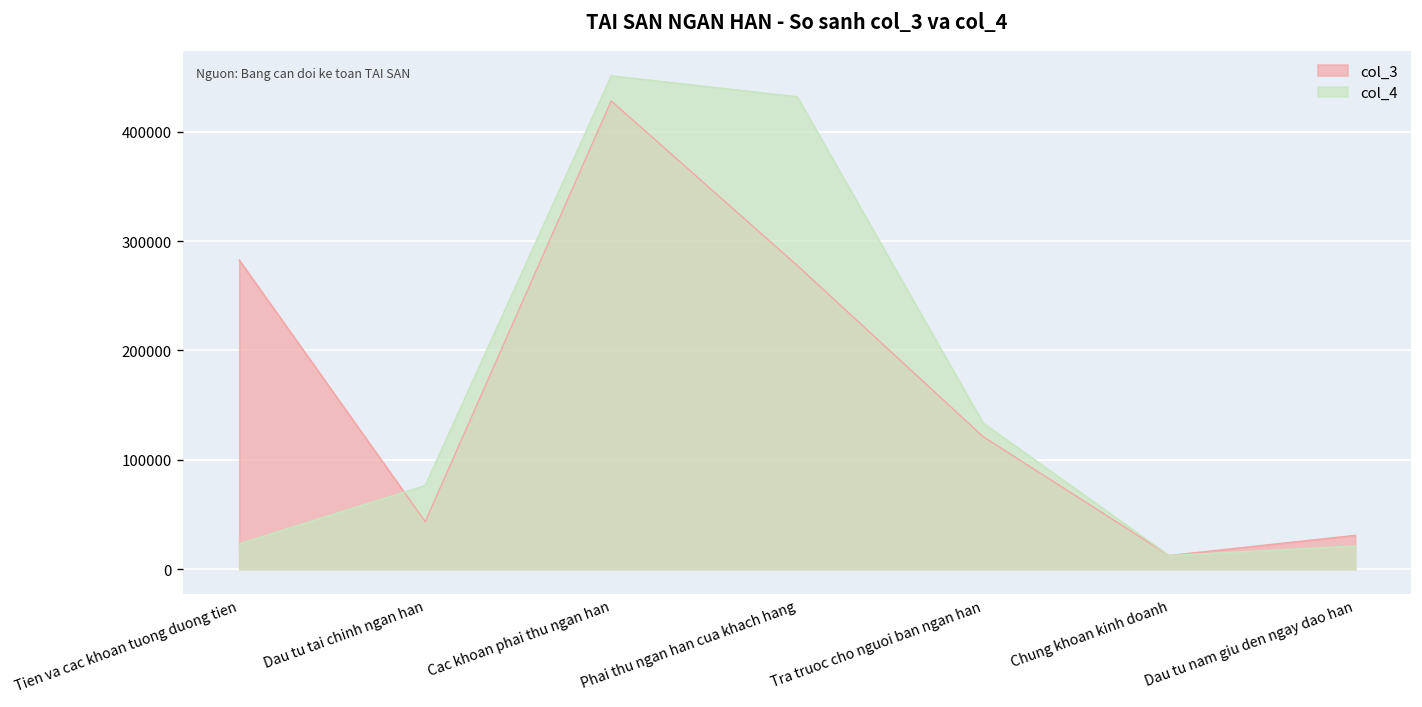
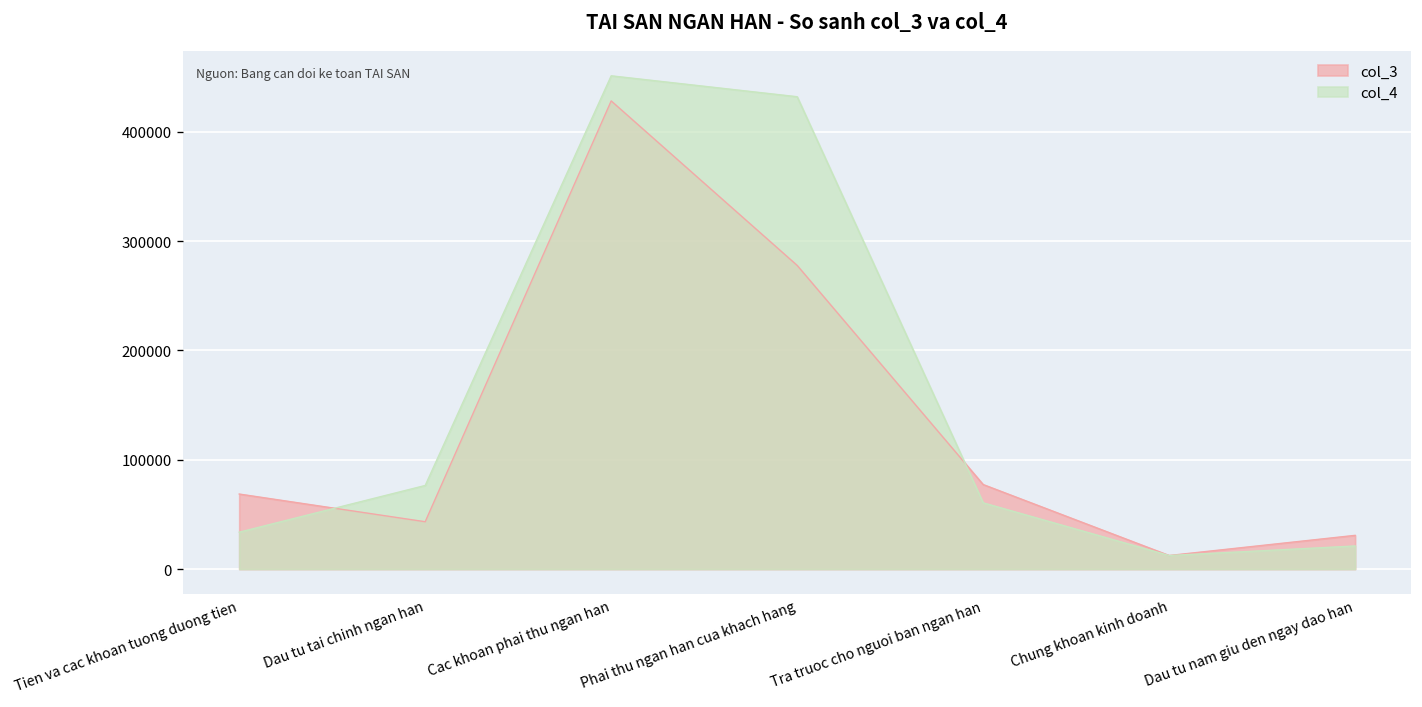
col_3, Tien va cac khoan tuong duong tien: 280000 -> 70000
col_4, Tien va cac khoan tuong duong tien: 20000 -> 30000
col_3, Tra truoc cho nguoi ban ngan han: 120000 -> 80000
col_4, Tra truoc cho nguoi ban ngan han: 130000 -> 60000
